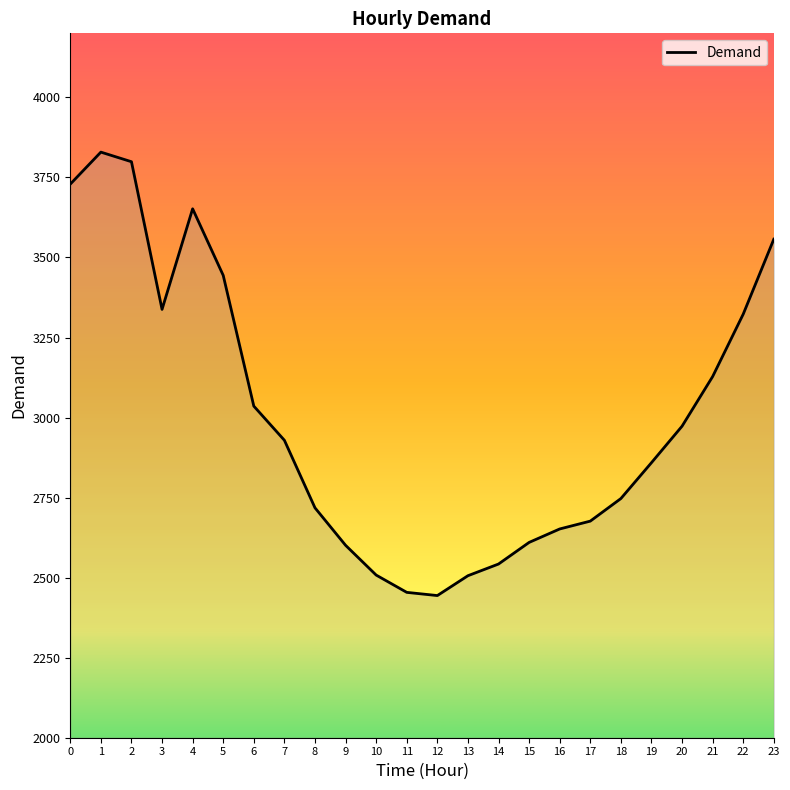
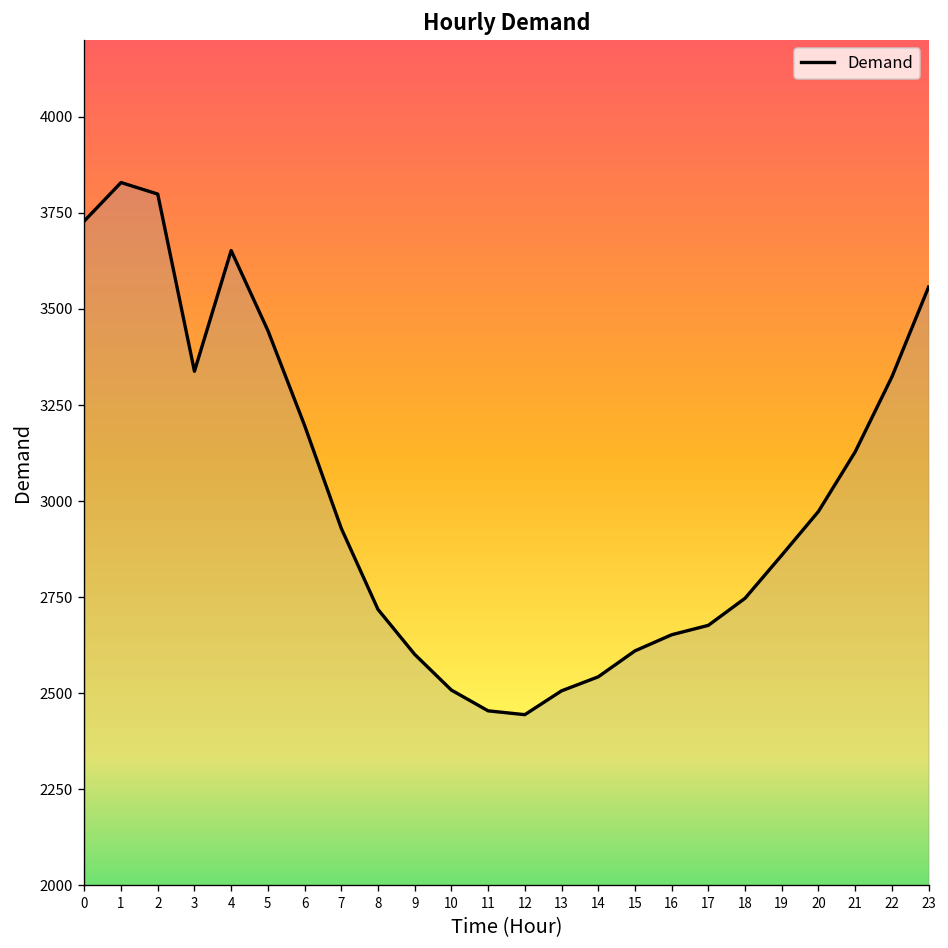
6: 3040 -> 3200
